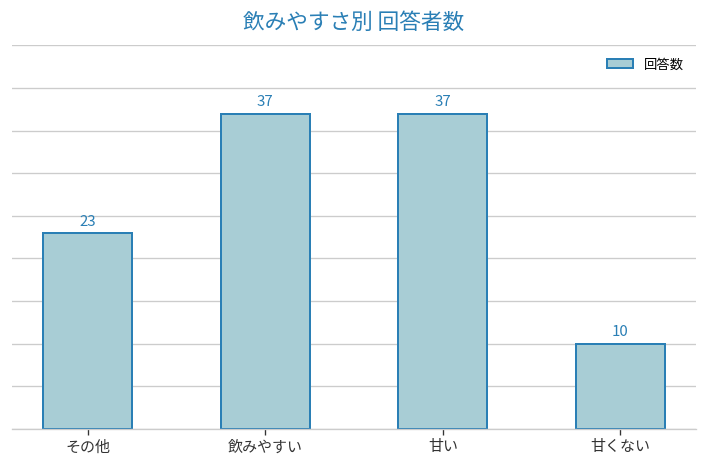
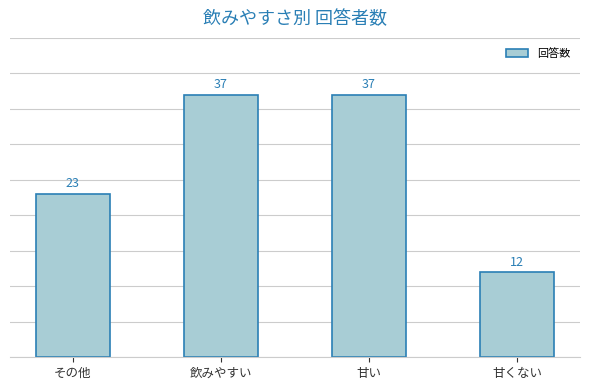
甘くない: 10 -> 12
